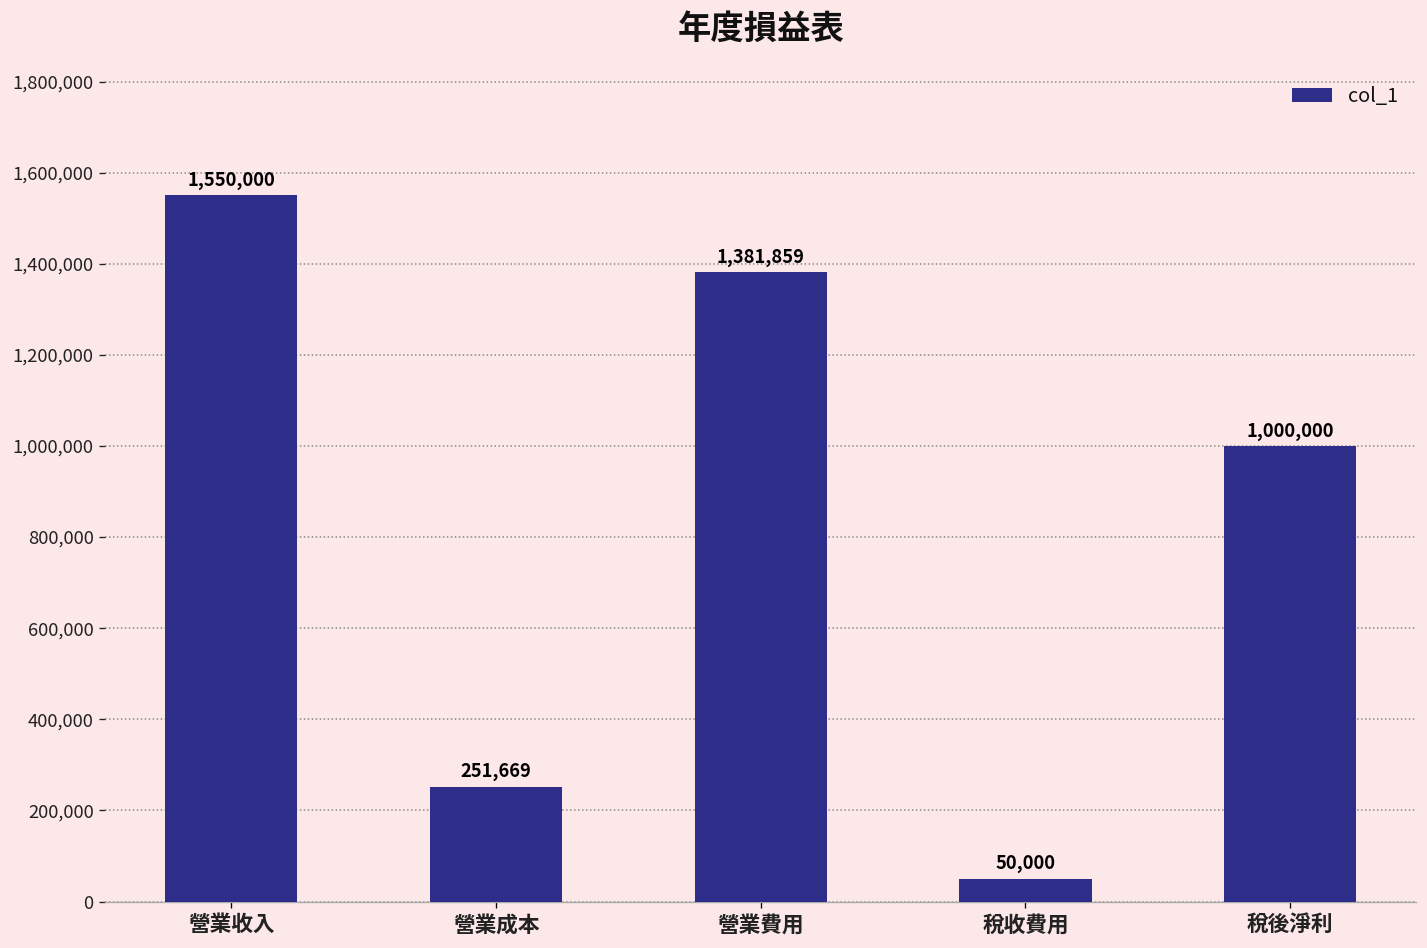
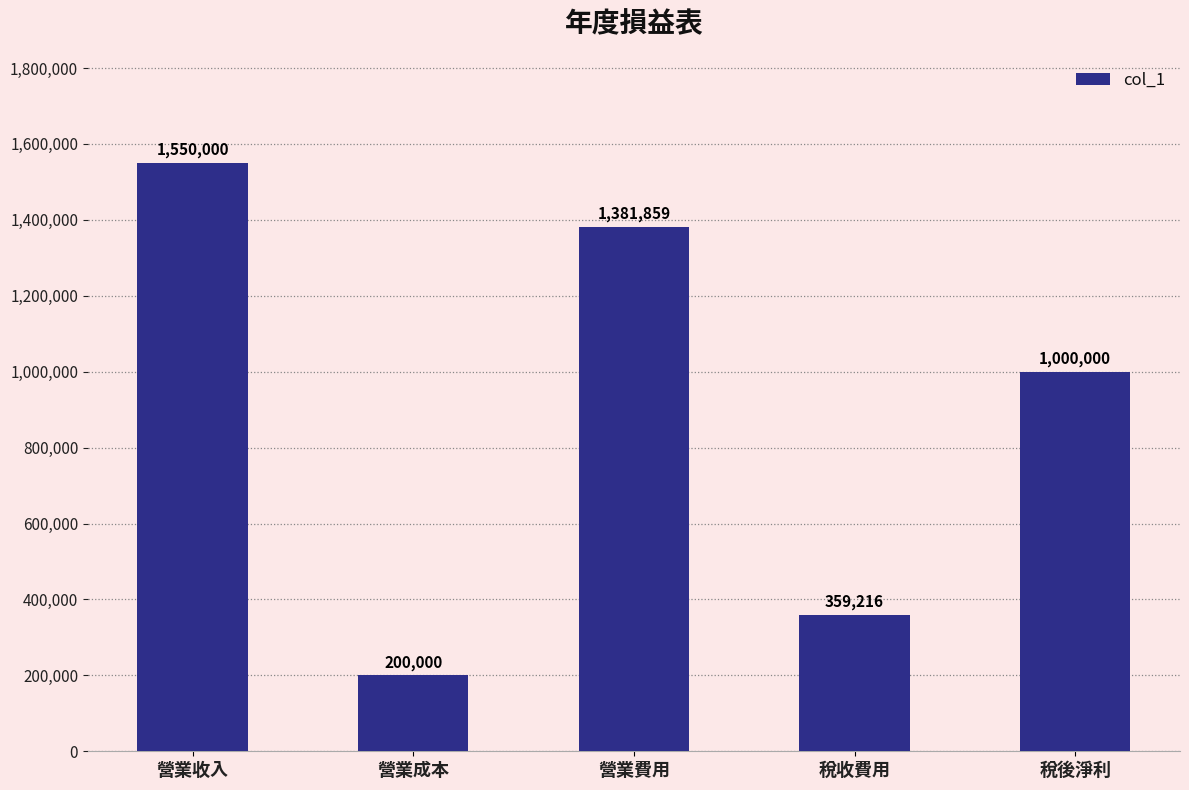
營業成本: 251,669 -> 200,000
稅收費用: 50,000 -> 359,216
